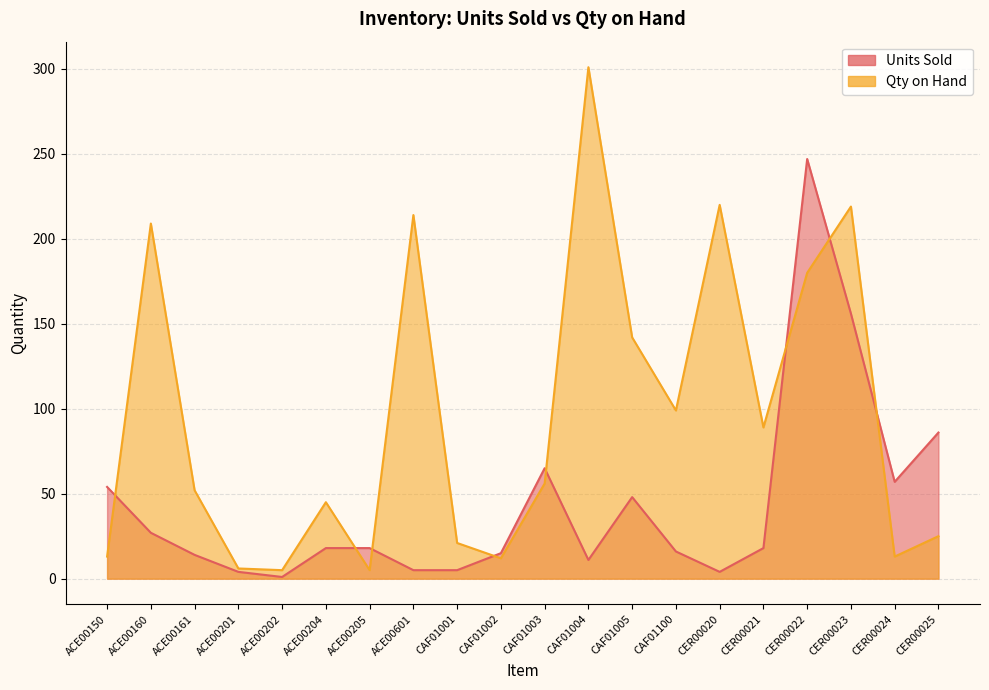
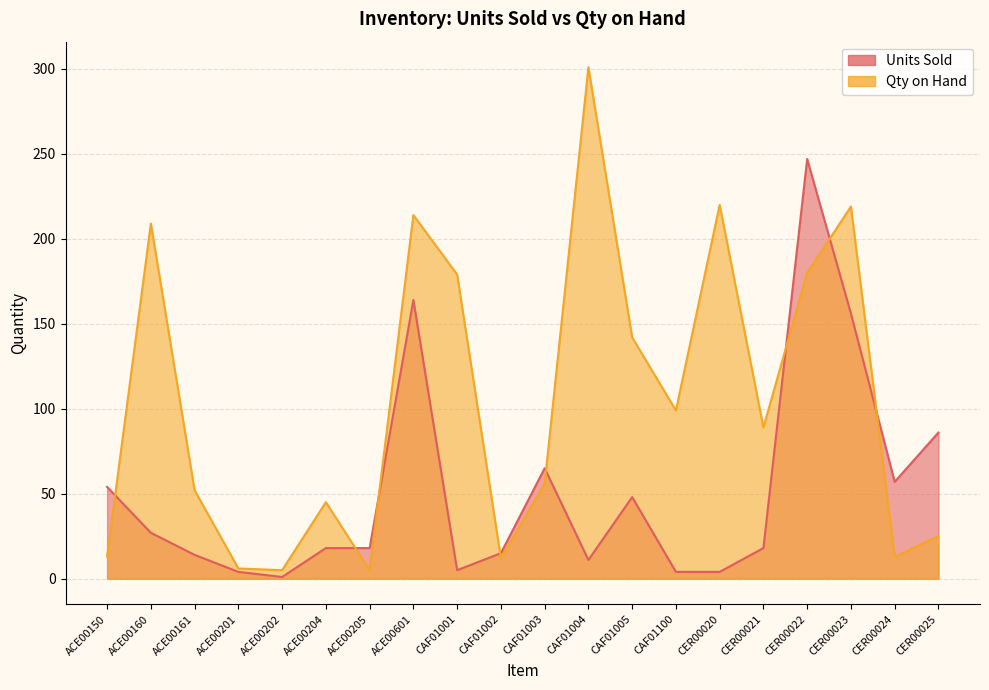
Units Sold, ACE00601: 5 -> 164
Qty on Hand, CAF01001: 21 -> 179
Units Sold, CAF01100: 16 -> 4
